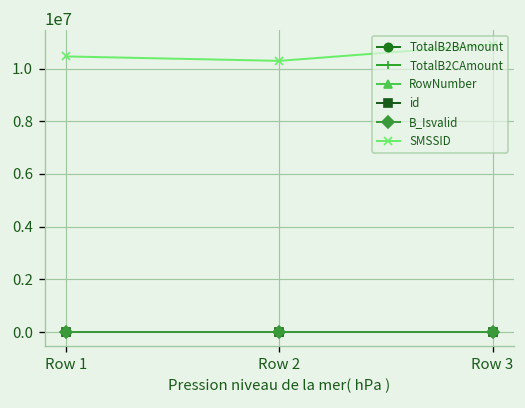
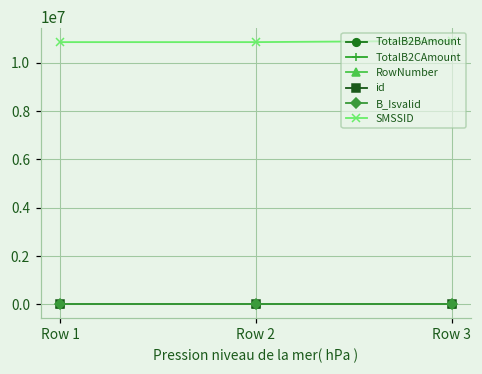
SMSSID, Row 1: 10500000 -> 10900000
SMSSID, Row 2: 10300000 -> 10900000
